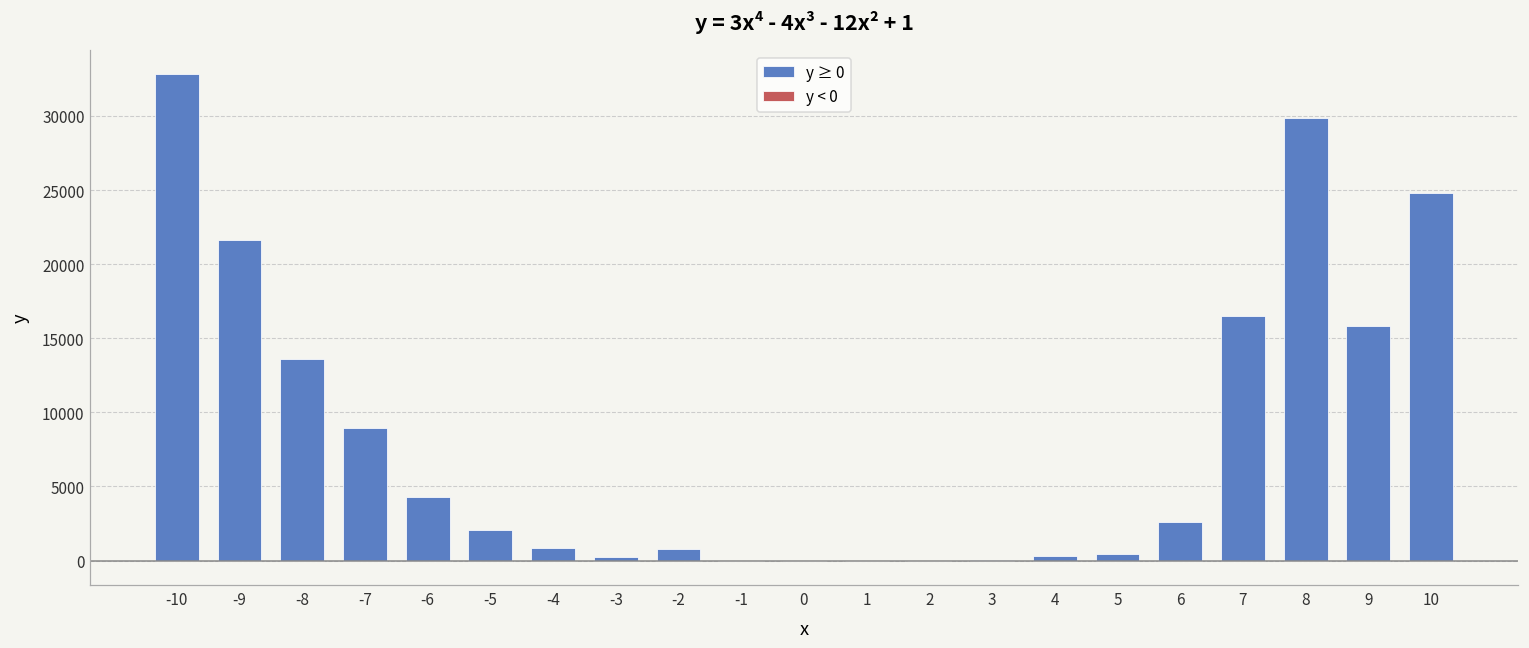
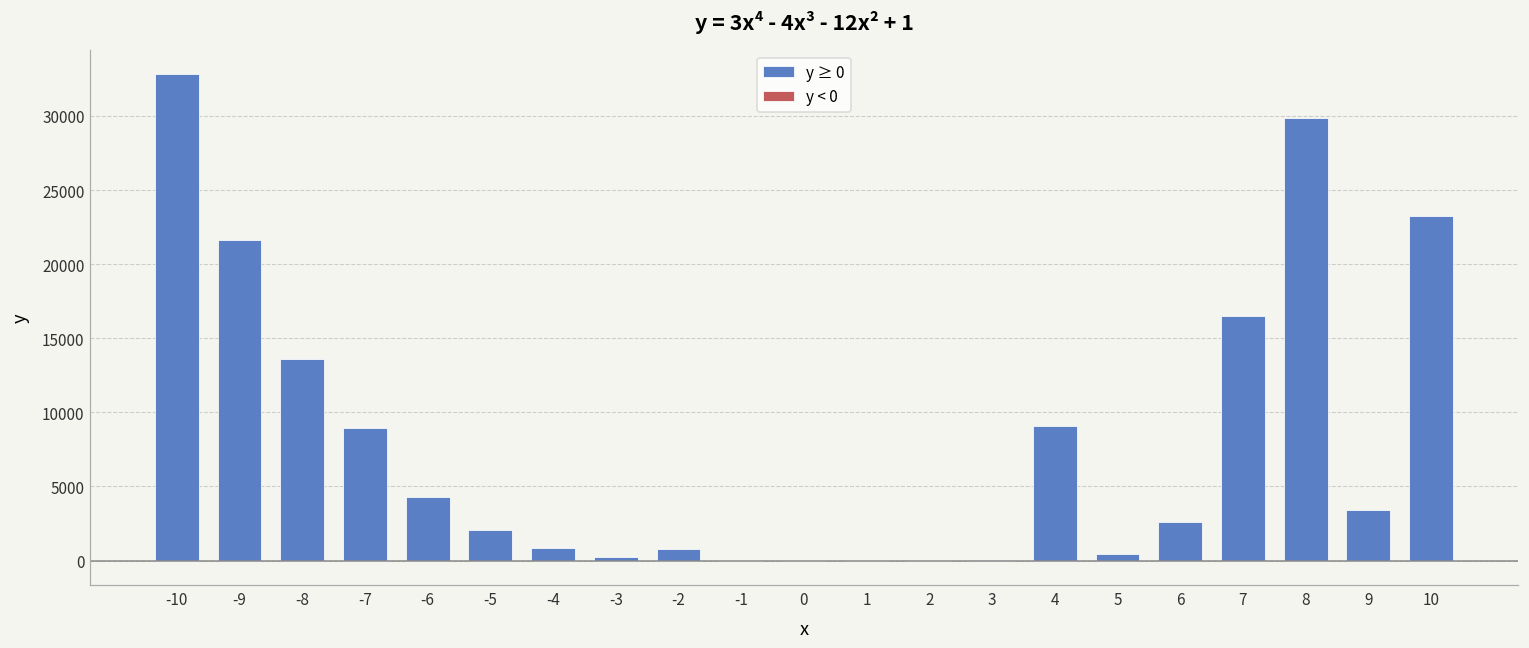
y ≥ 0, 4: 300 -> 9100
y ≥ 0, 9: 15800 -> 3400
y ≥ 0, 10: 24800 -> 23300
